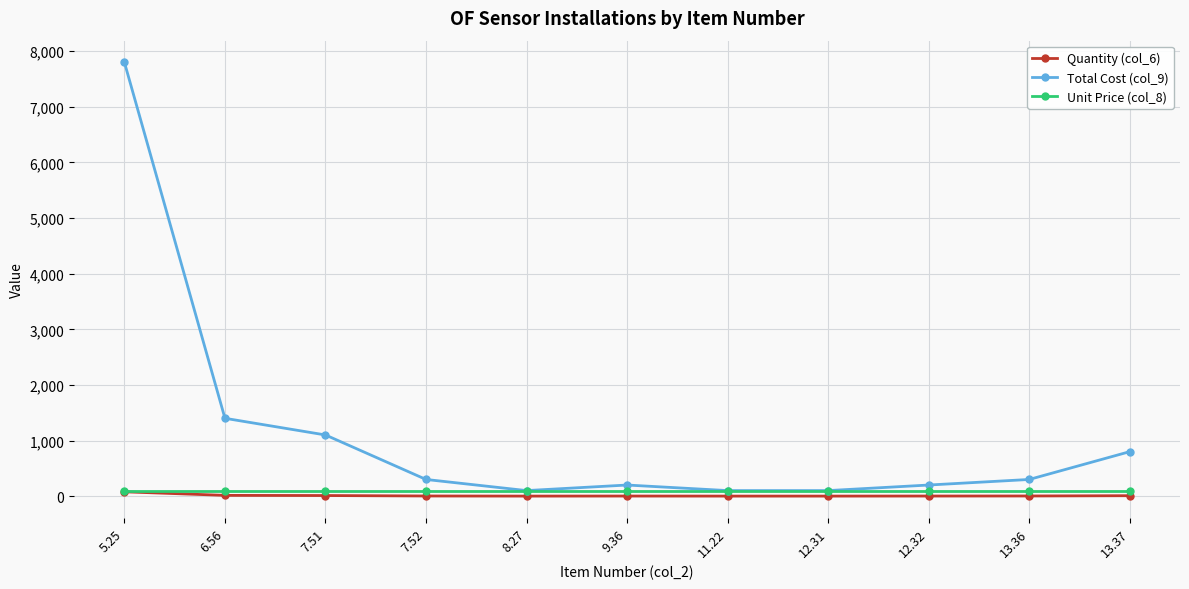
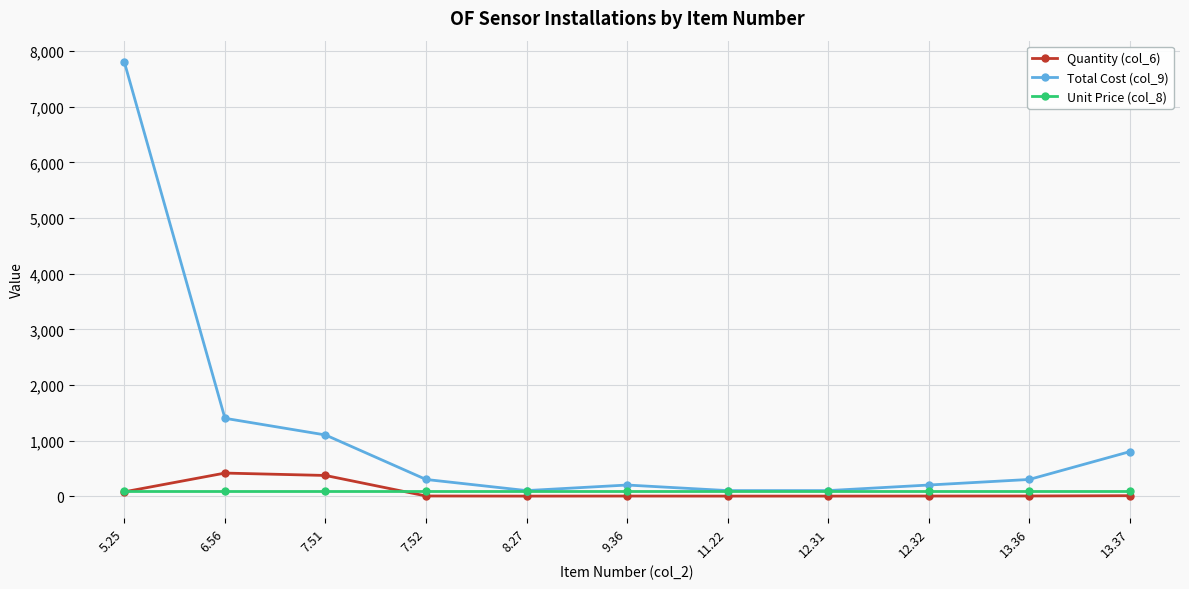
Quantity (col_6), 6.56: 0 -> 400
Quantity (col_6), 7.51: 0 -> 400
